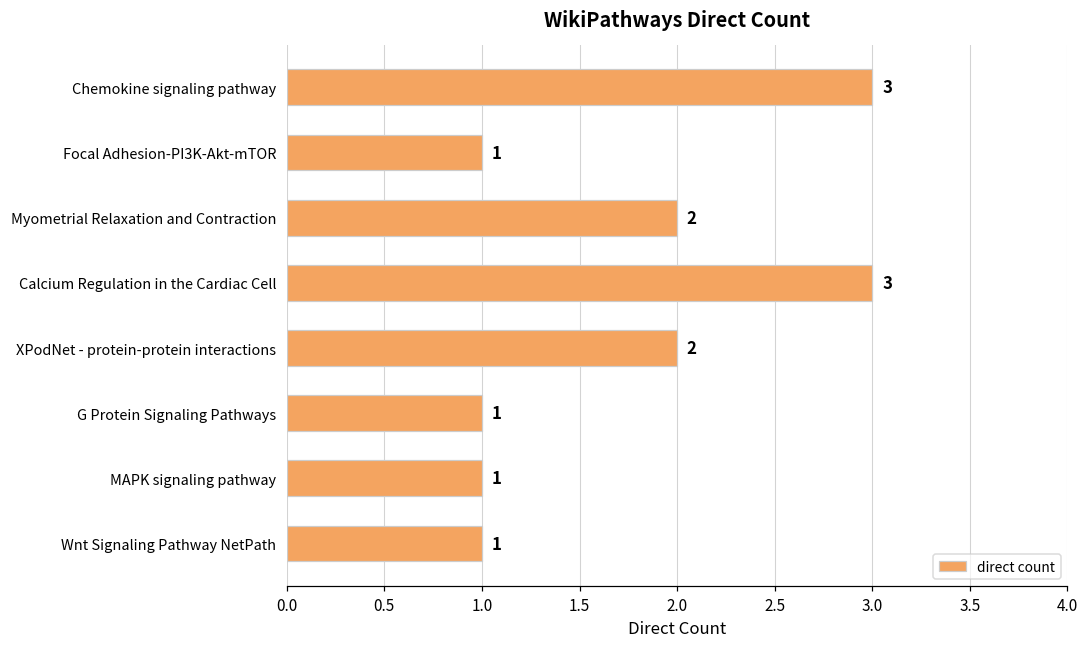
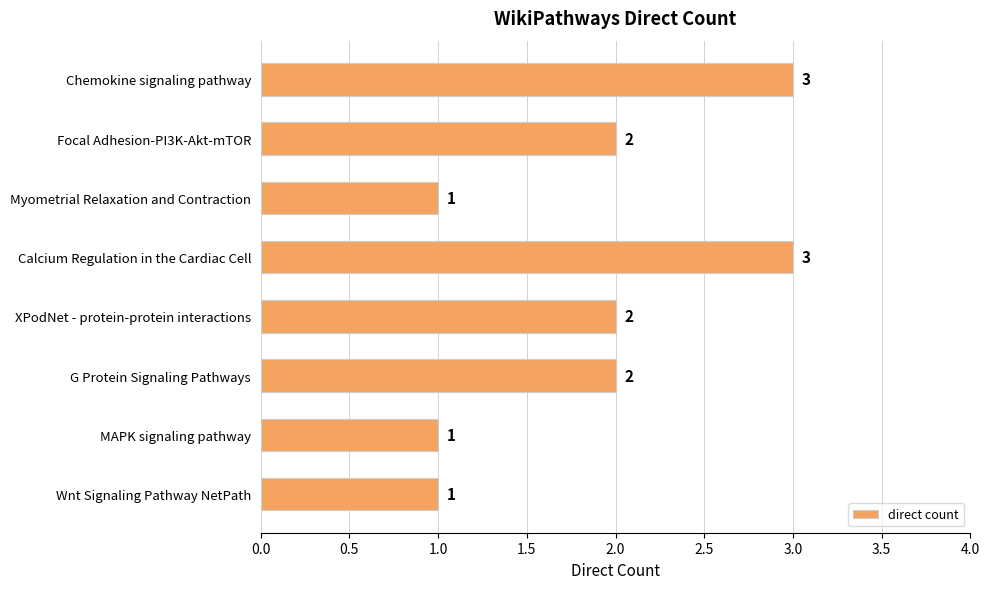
Focal Adhesion-PI3K-Akt-mTOR: 1 -> 2
Myometrial Relaxation and Contraction: 2 -> 1
G Protein Signaling Pathways: 1 -> 2
